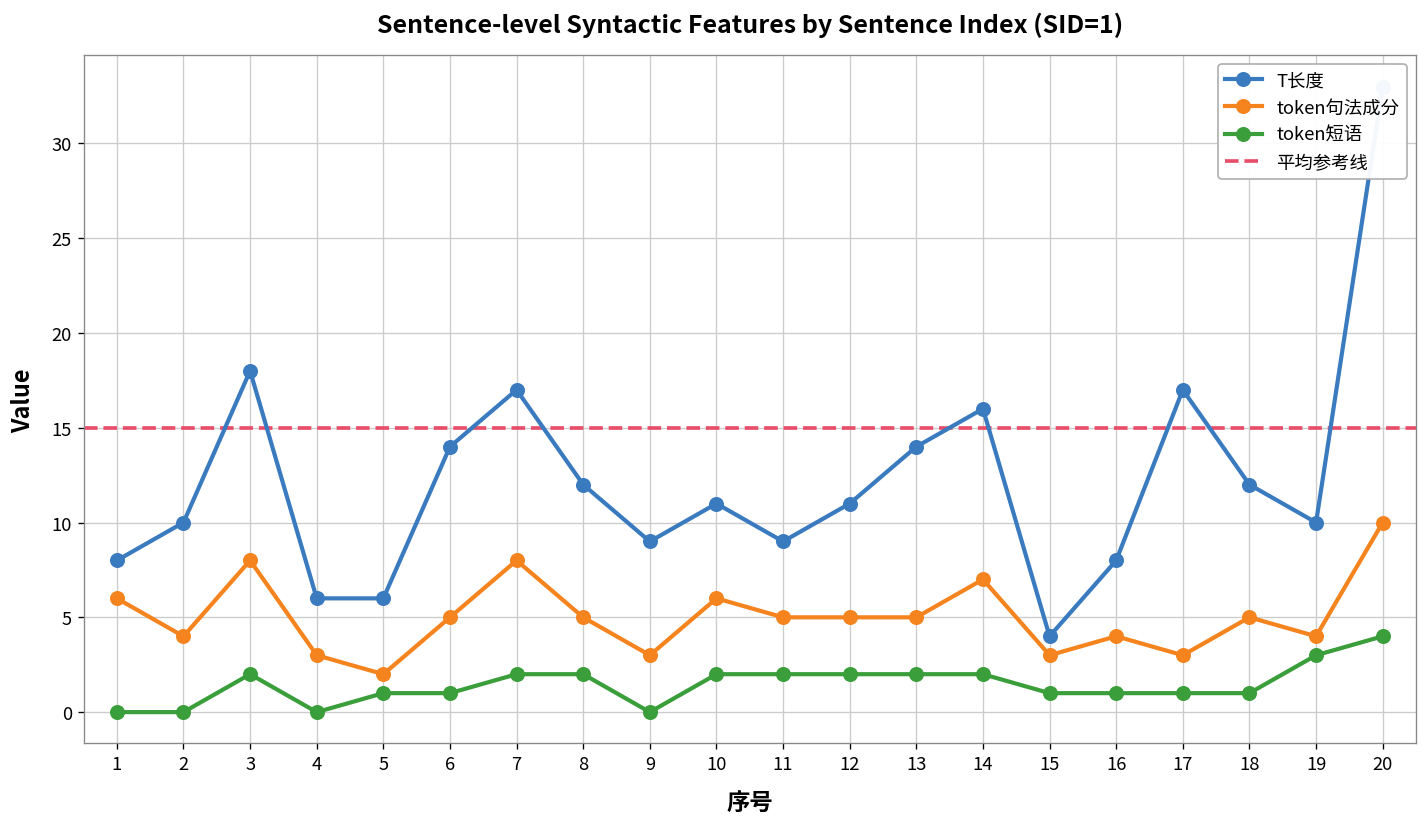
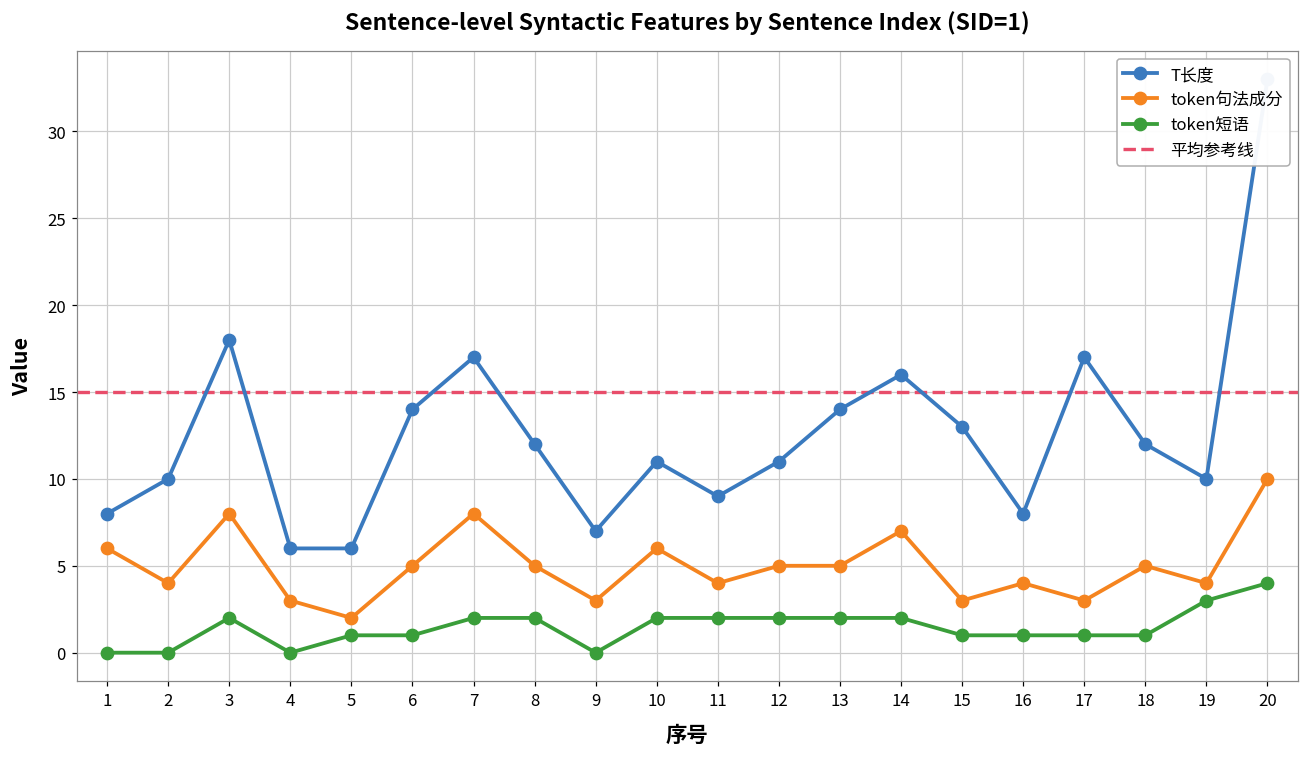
T长度, 9: 9 -> 7
token句法成分, 11: 5 -> 4
T长度, 15: 4 -> 13
